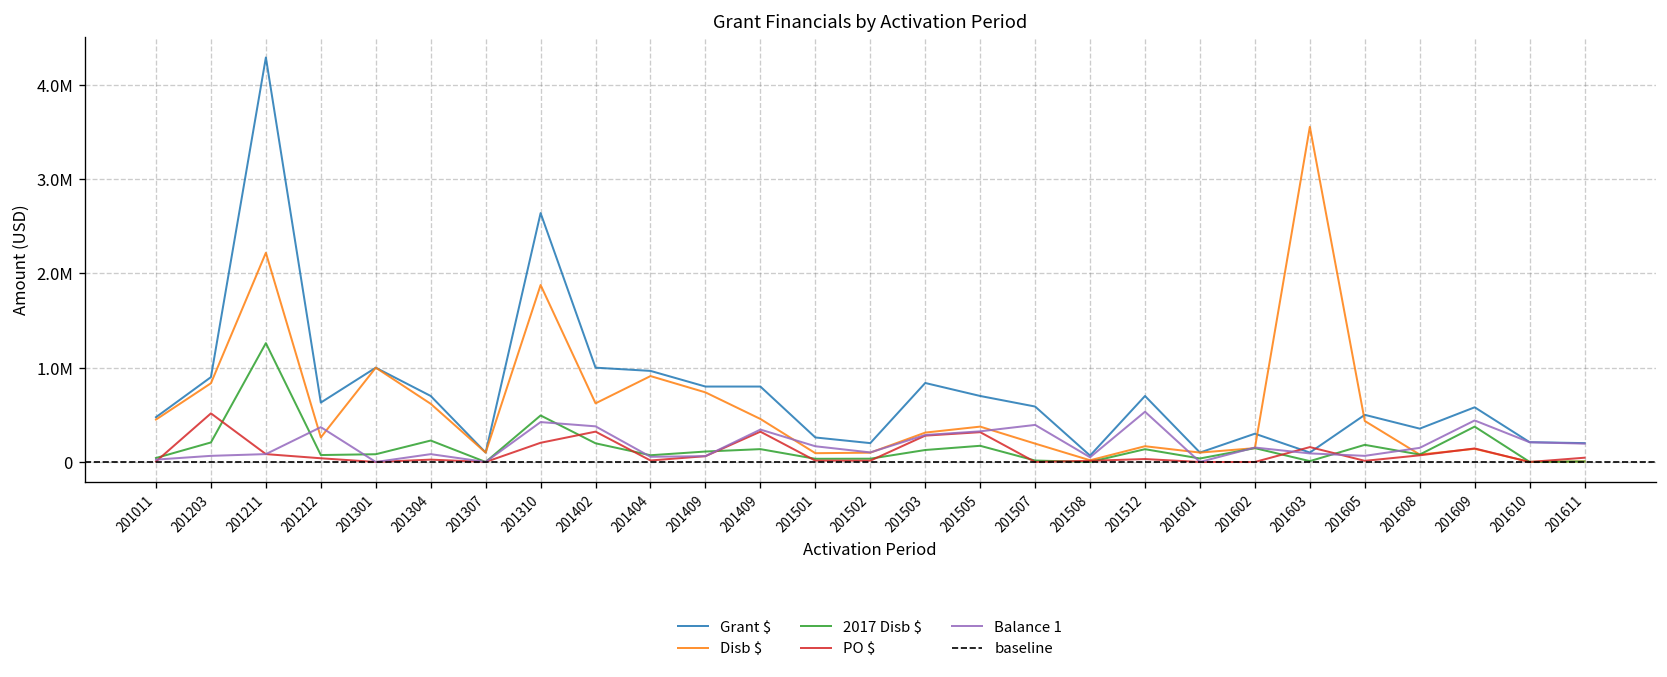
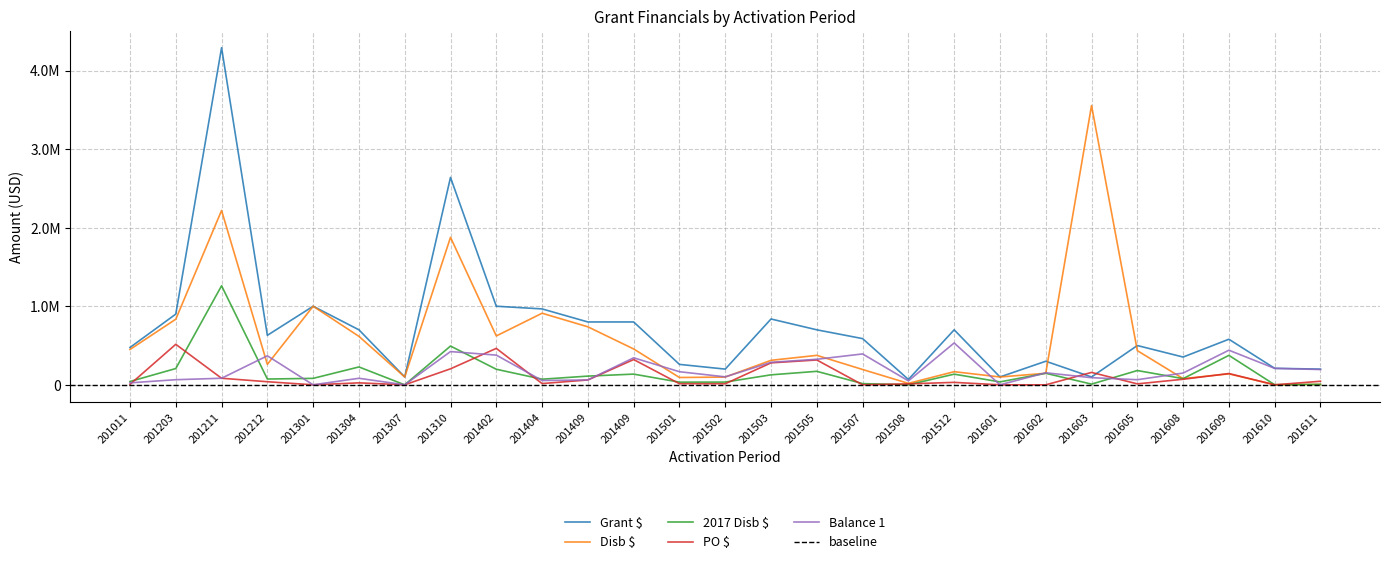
PO $, 201402: 300000 -> 500000
